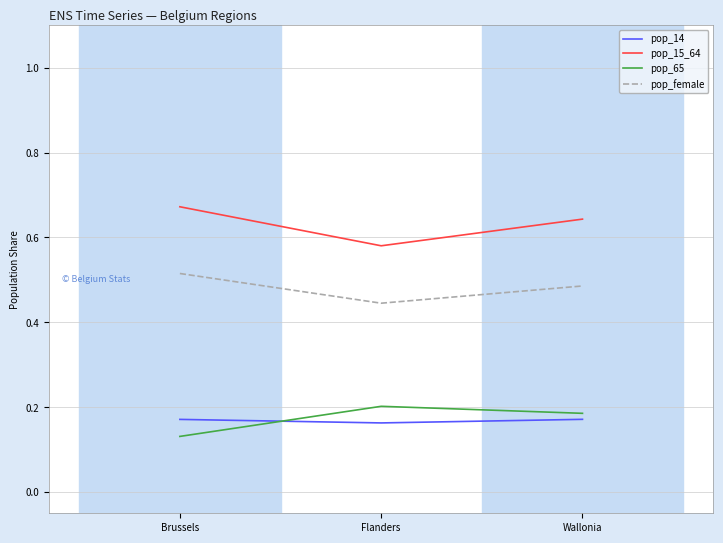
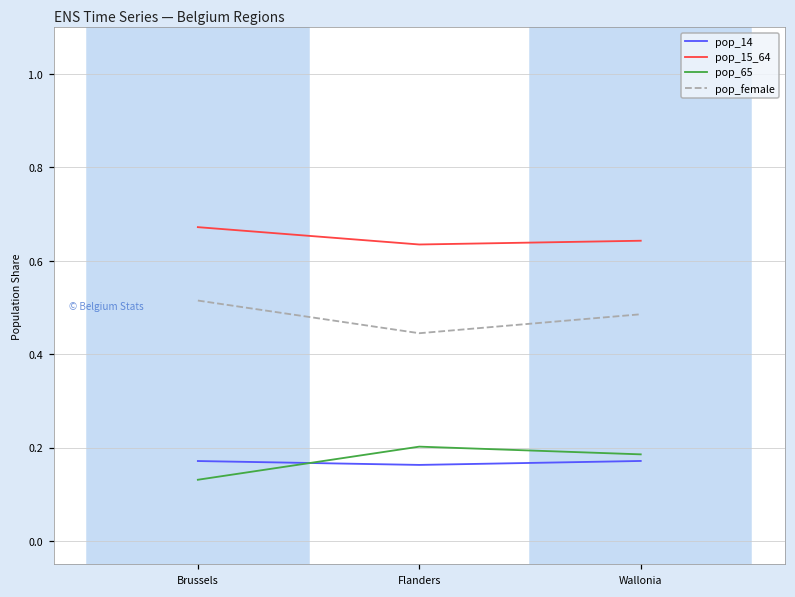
pop_15_64, Flanders: 0.58 -> 0.64
